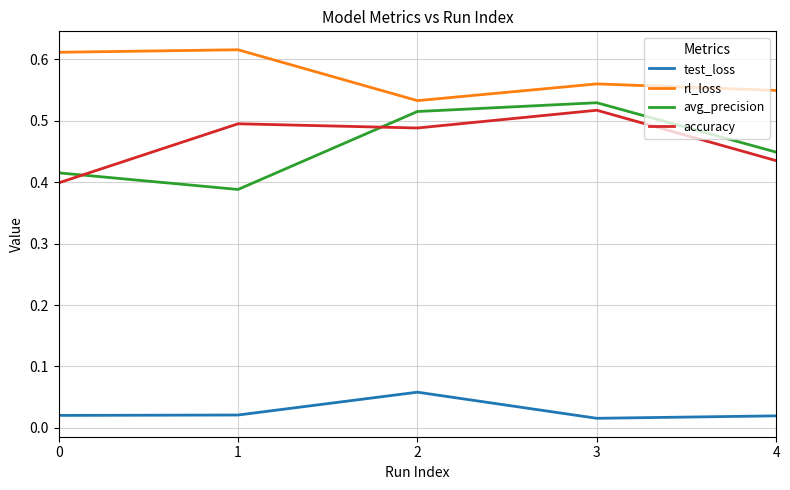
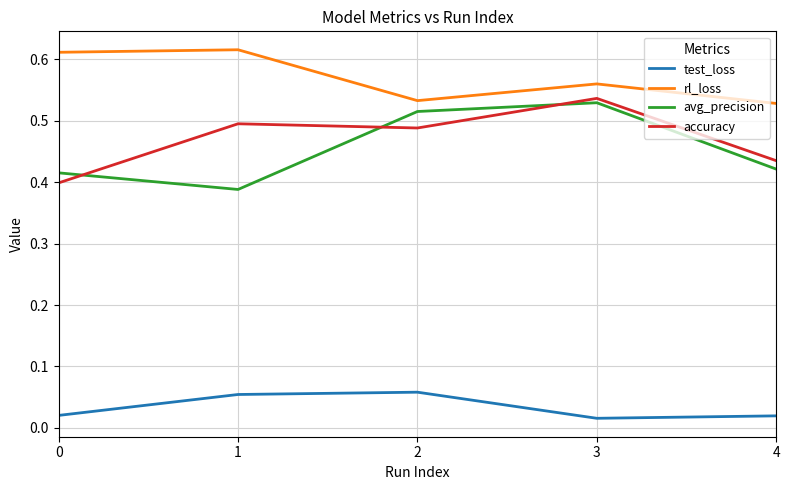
test_loss, 1: 0.02 -> 0.05
accuracy, 3: 0.52 -> 0.54
rl_loss, 4: 0.55 -> 0.53
avg_precision, 4: 0.45 -> 0.42
